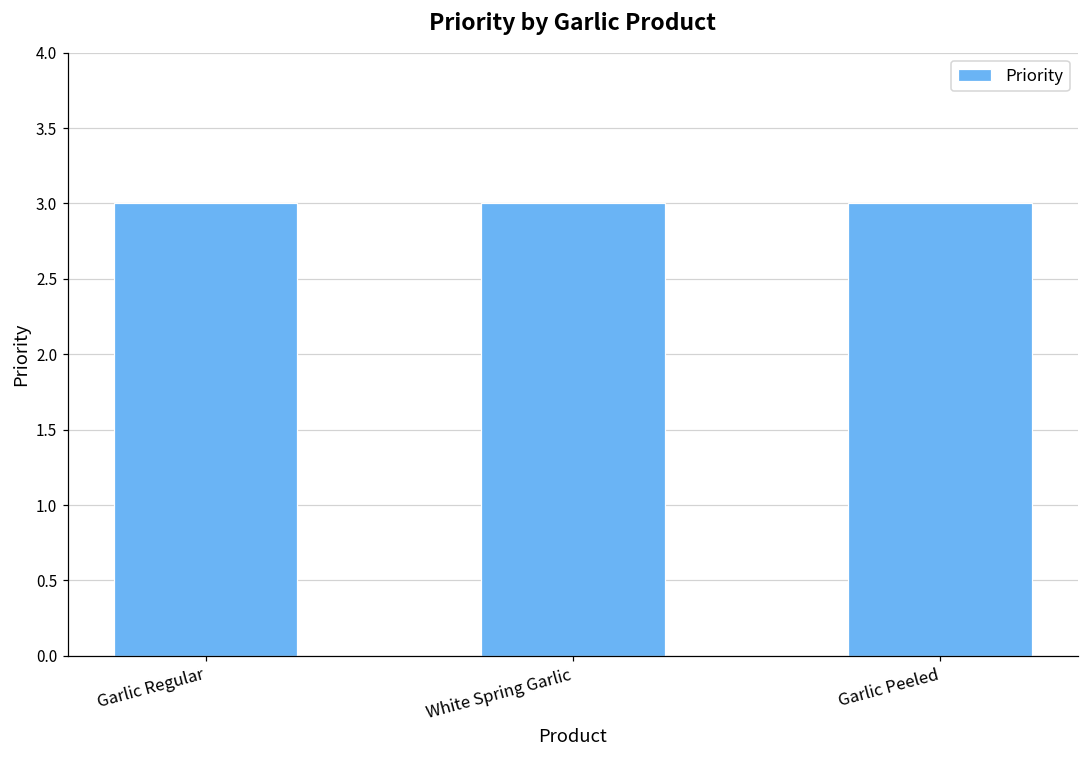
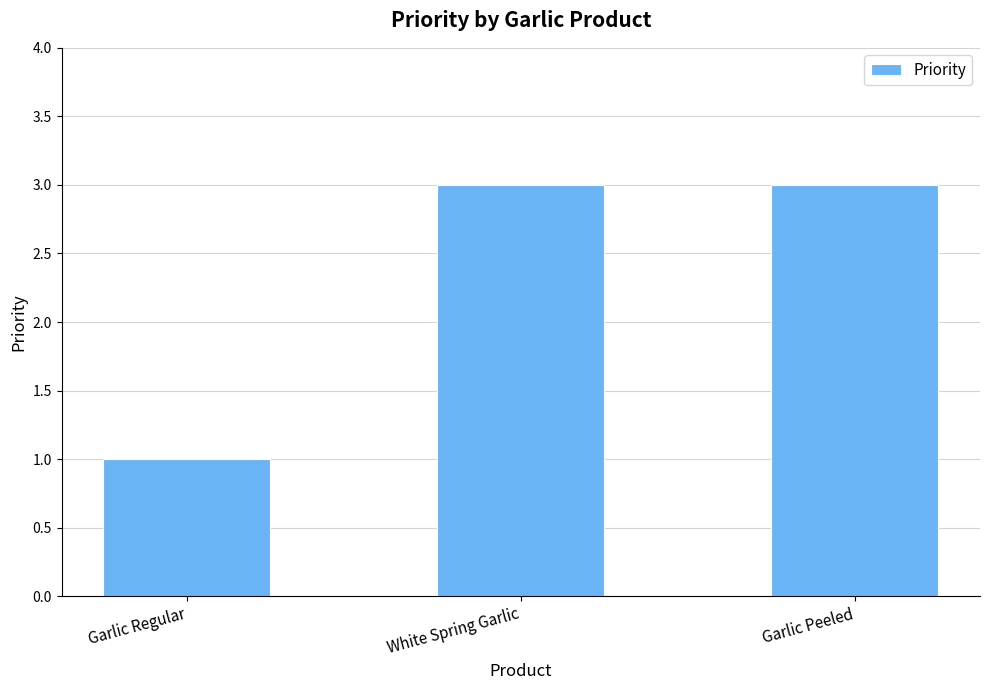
Garlic Regular: 3 -> 1
